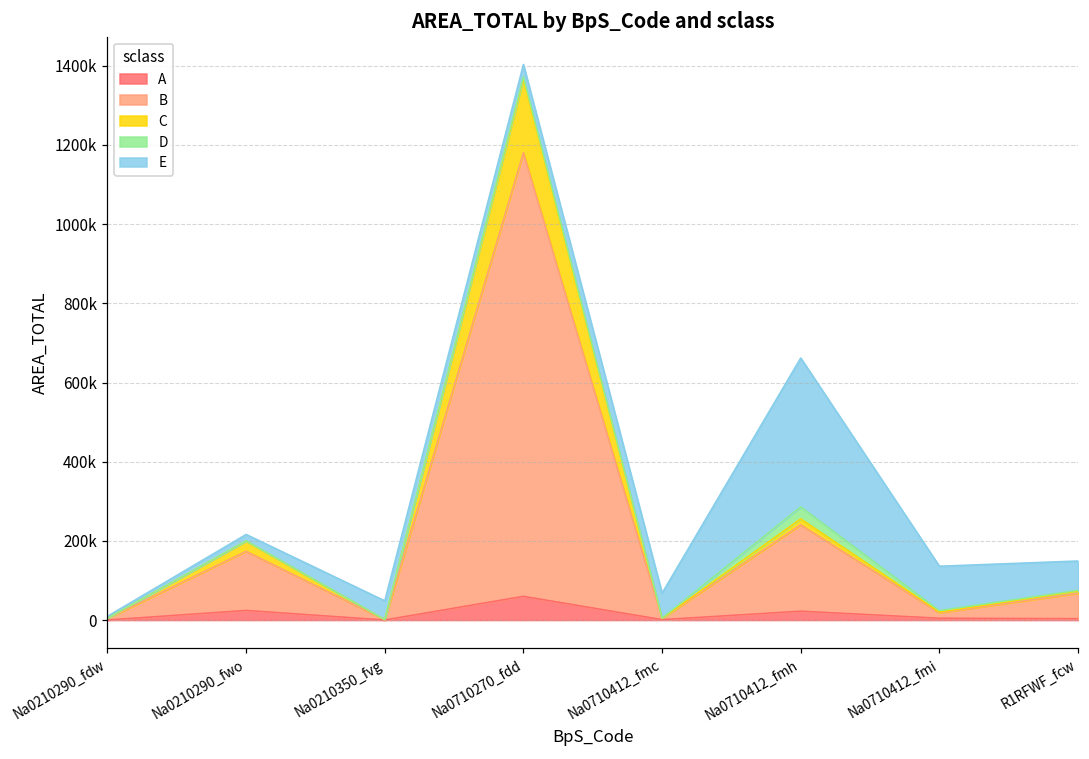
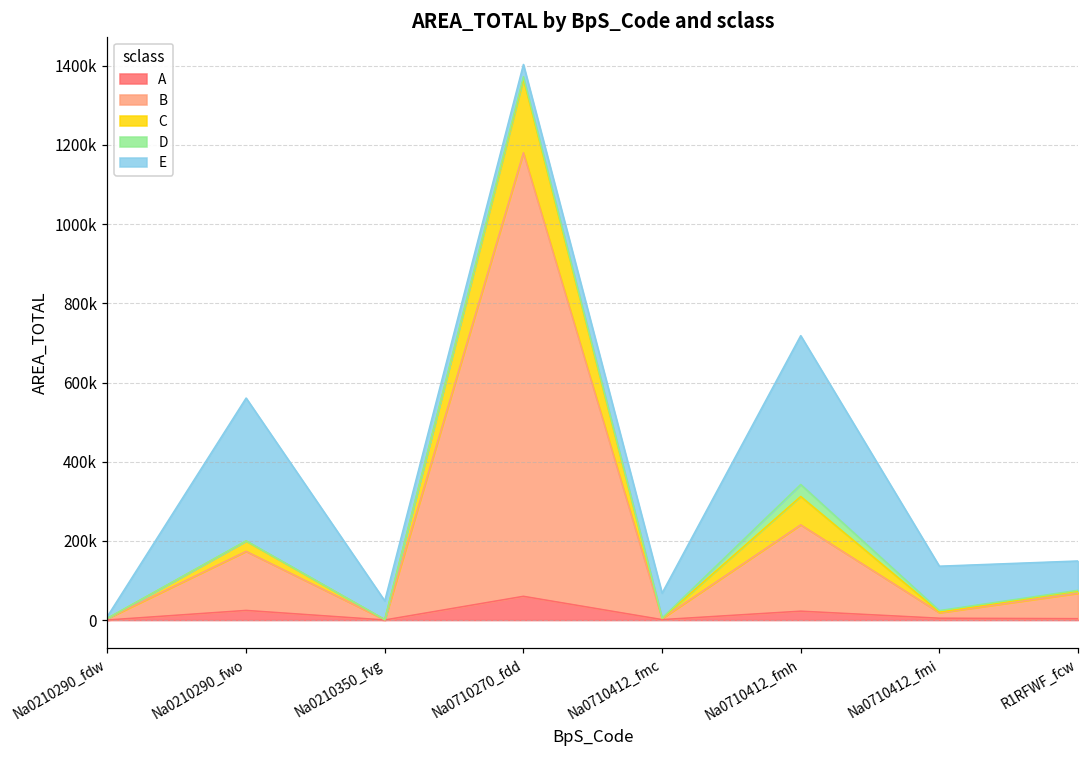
E, Na0210290_fwo: 20000 -> 360000
C, Na0710412_fmh: 20000 -> 70000
